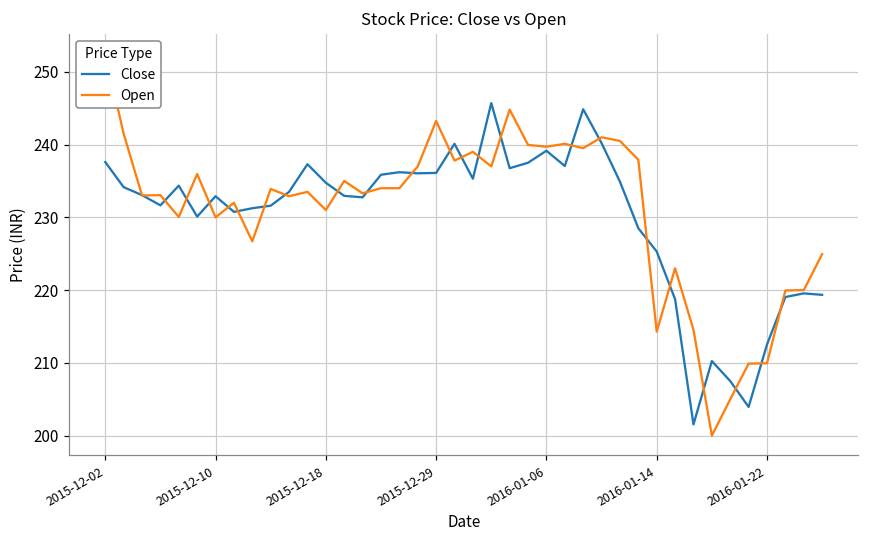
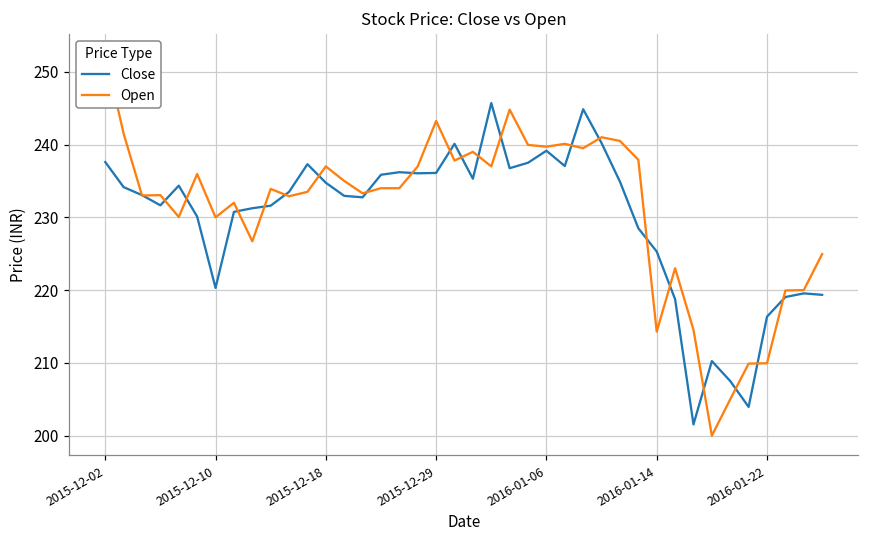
Close, 2015-12-10: 233 -> 220
Open, 2015-12-18: 231 -> 237
Close, 2016-01-22: 213 -> 216
